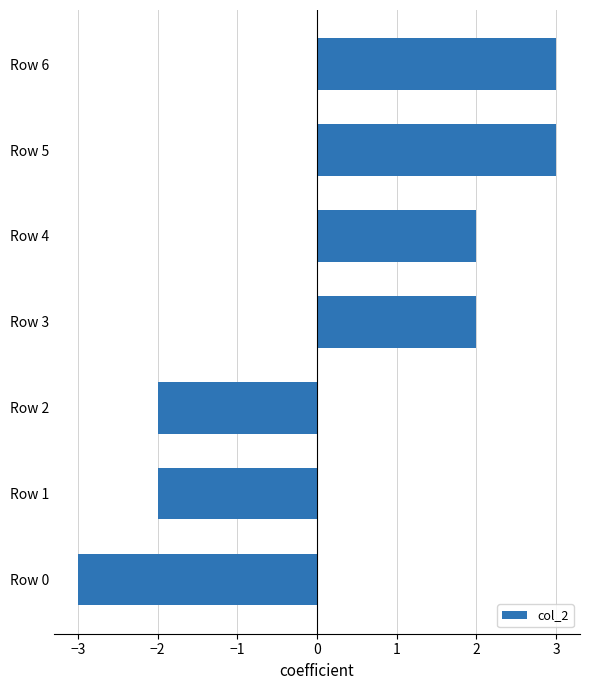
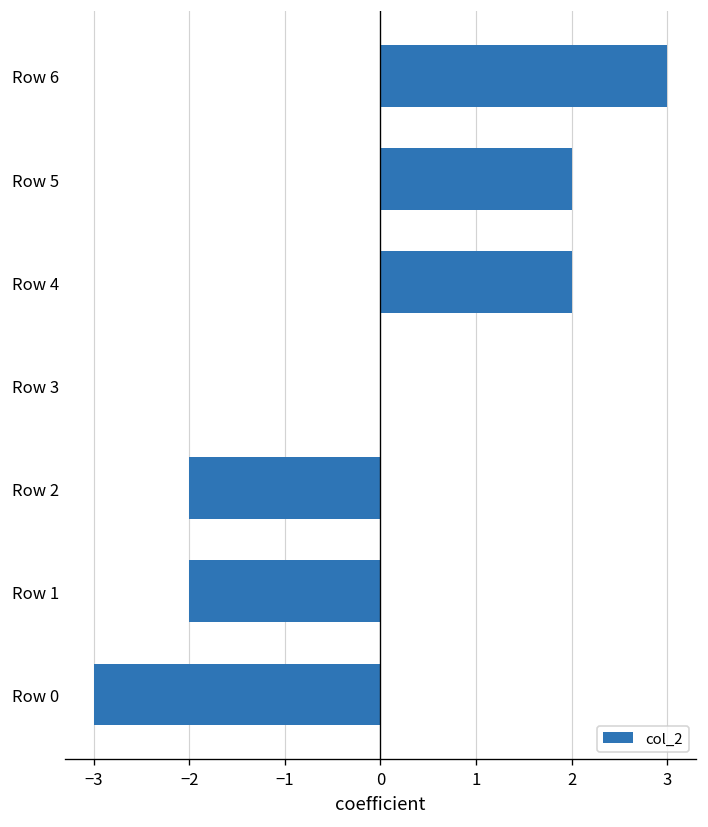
Row 5: 3 -> 2
Row 3: 2 -> 0
